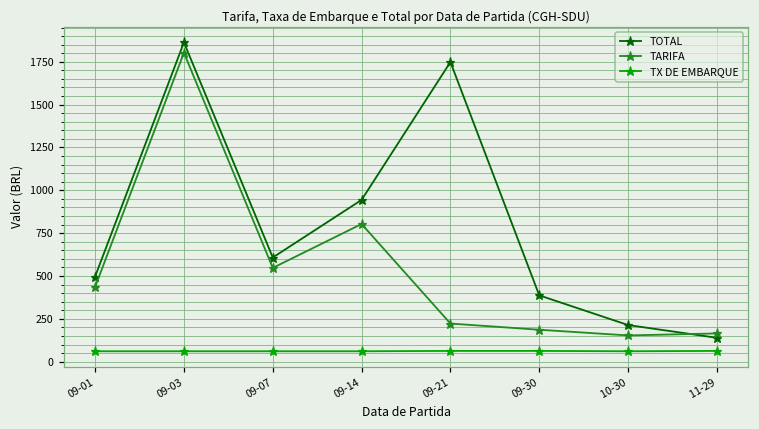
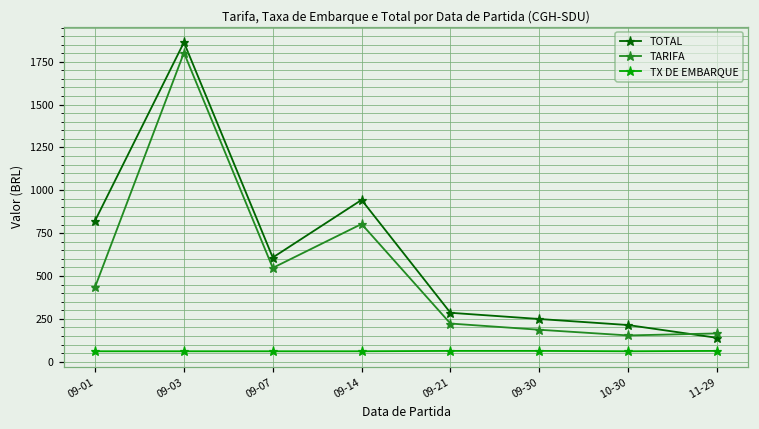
TOTAL, 09-01: 500 -> 820
TOTAL, 09-21: 1750 -> 290
TOTAL, 09-30: 390 -> 250
